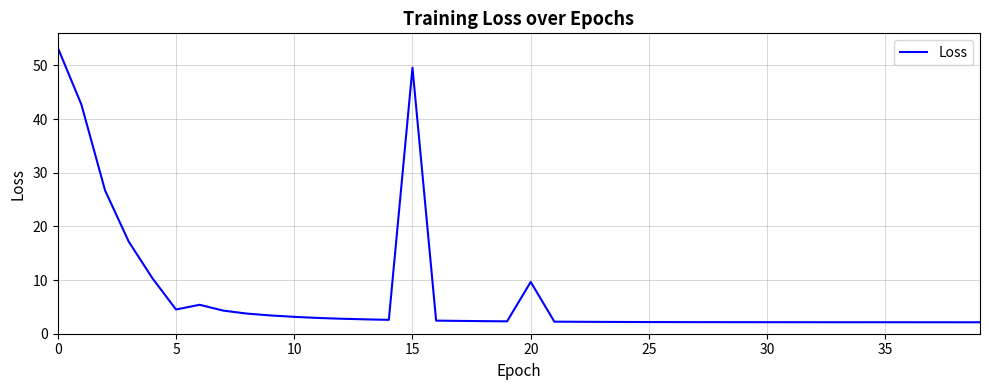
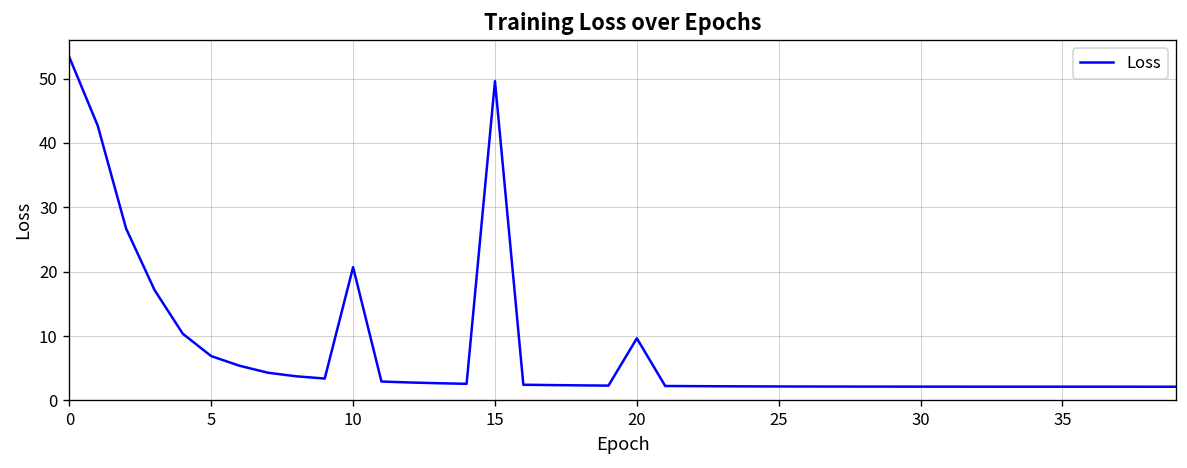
5: 5 -> 7
10: 3 -> 21
